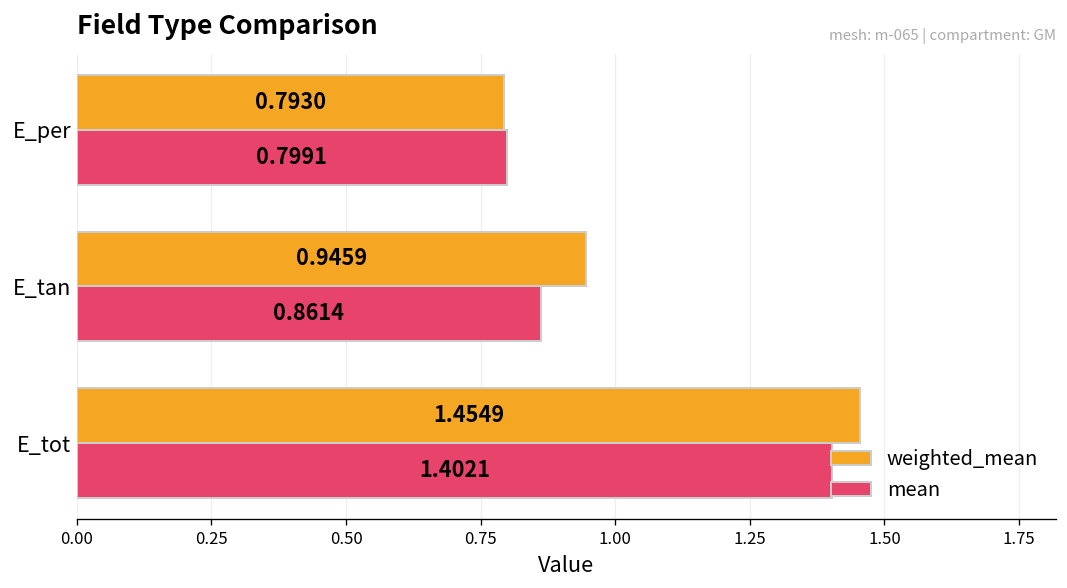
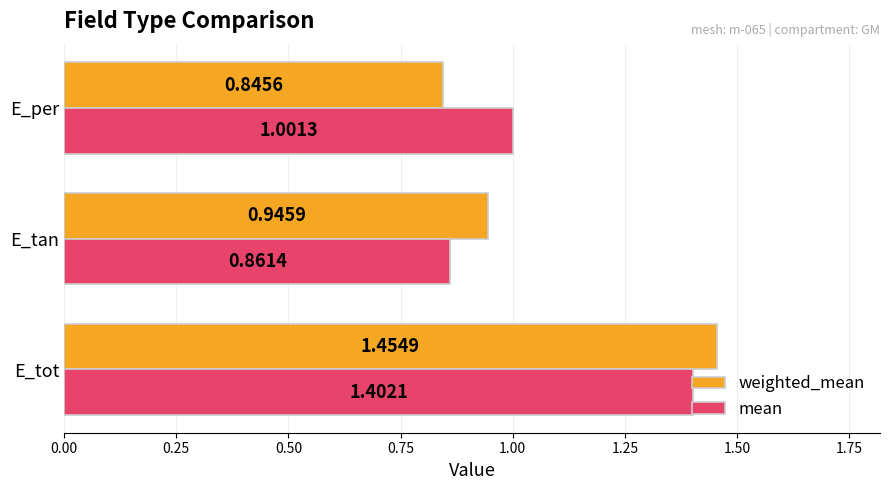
weighted_mean, E_per: 0.7930 -> 0.8456
mean, E_per: 0.7991 -> 1.0013
